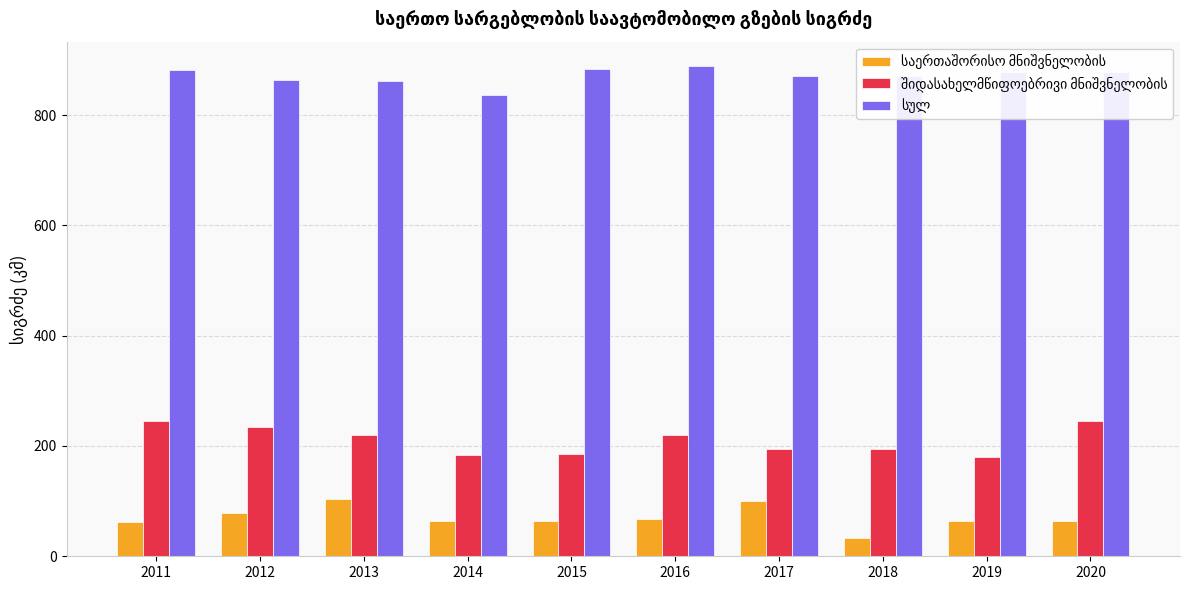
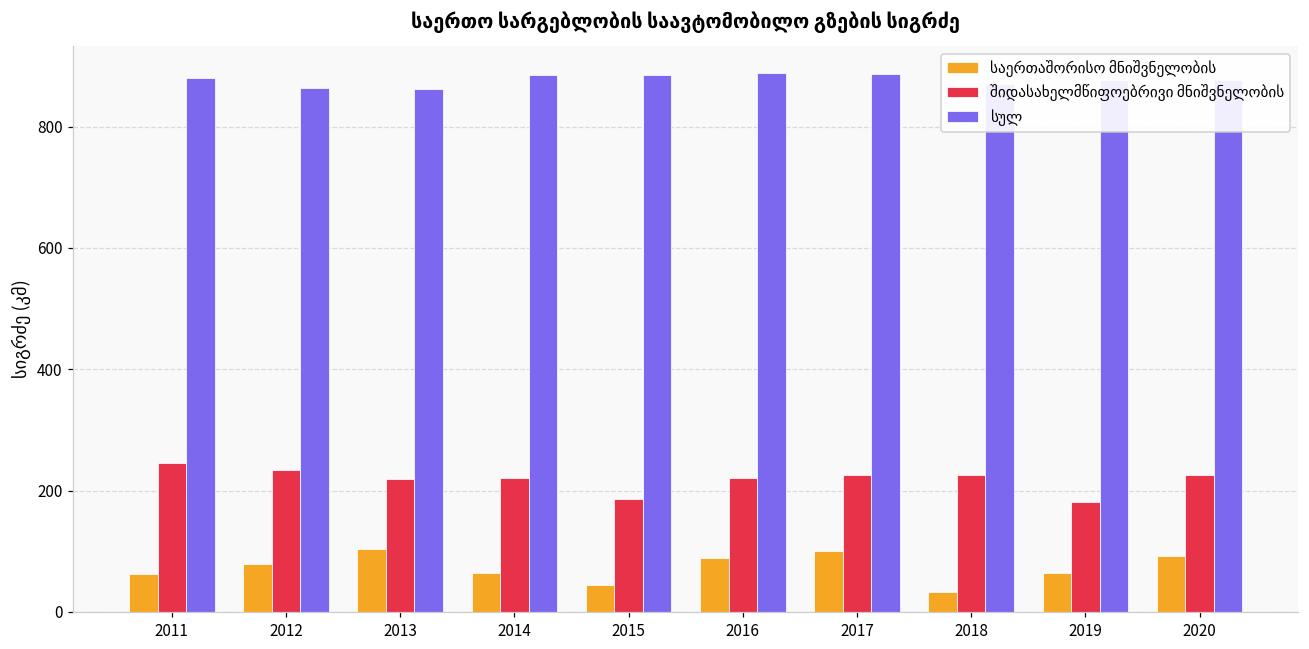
შიდასახელმწიფოებრივი მნიშვნელობის, 2014: 180 -> 220
სულ, 2014: 840 -> 880
საერთაშორისო მნიშვნელობის, 2015: 60 -> 50
საერთაშორისო მნიშვნელობის, 2016: 70 -> 90
შიდასახელმწიფოებრივი მნიშვნელობის, 2017: 190 -> 220
სულ, 2017: 870 -> 890
შიდასახელმწიფოებრივი მნიშვნელობის, 2018: 190 -> 220
საერთაშორისო მნიშვნელობის, 2020: 60 -> 90
შიდასახელმწიფოებრივი მნიშვნელობის, 2020: 250 -> 220
